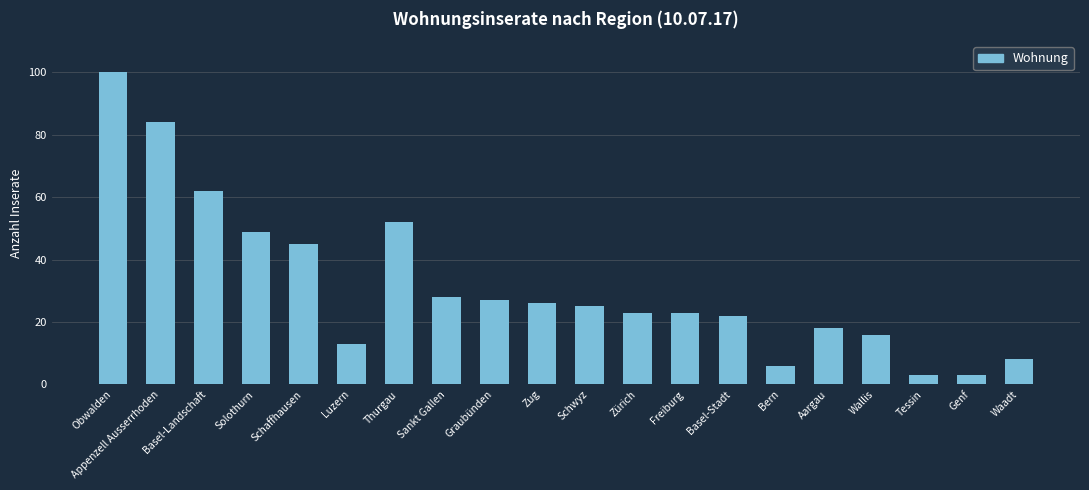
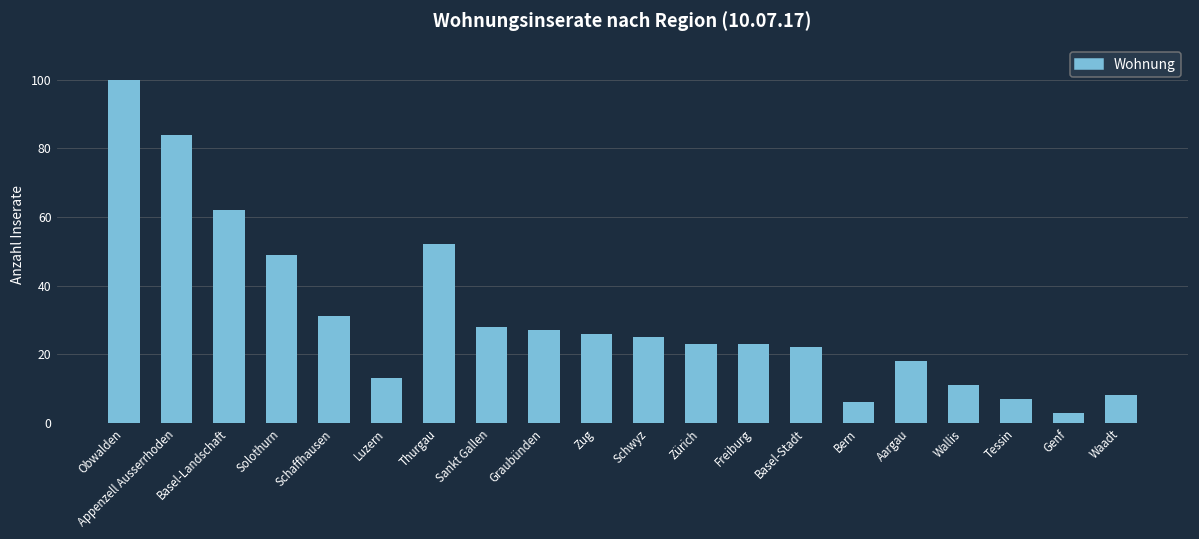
Schaffhausen: 45 -> 31
Wallis: 16 -> 11
Tessin: 3 -> 7
